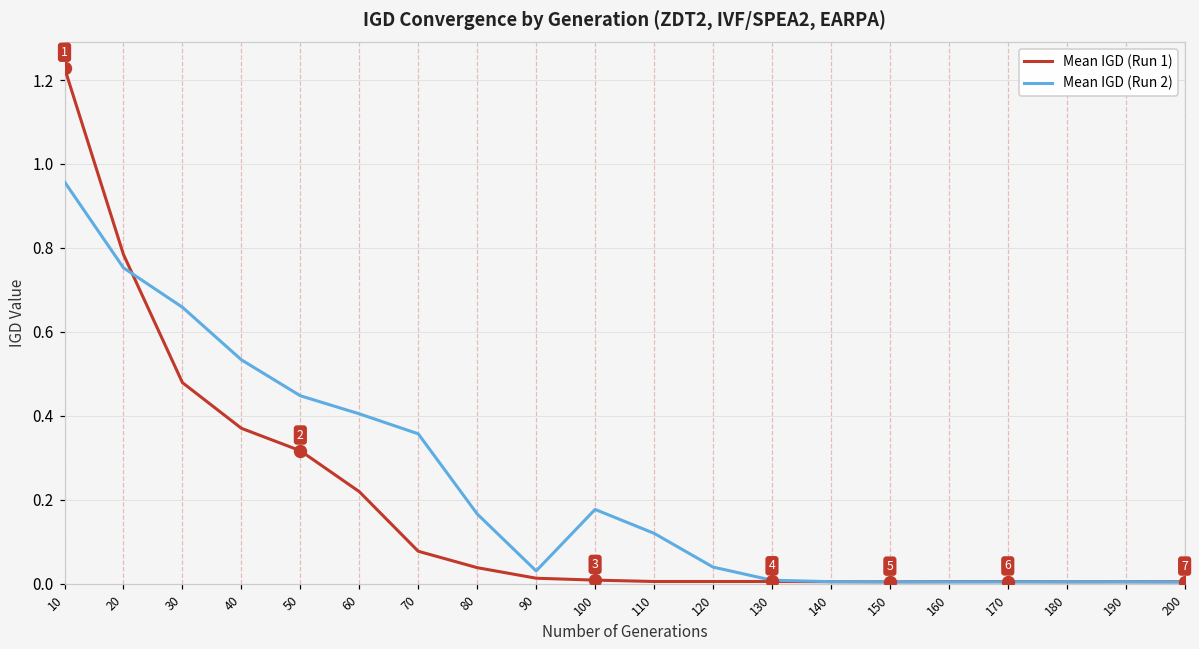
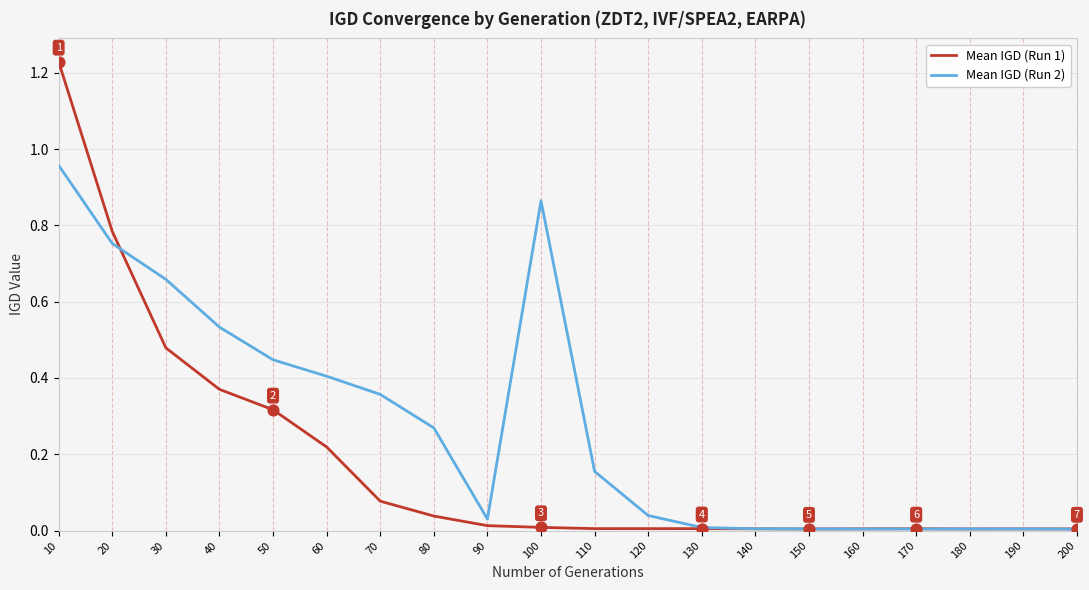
Mean IGD (Run 2), 80: 0.17 -> 0.27
Mean IGD (Run 2), 100: 0.18 -> 0.86
Mean IGD (Run 2), 110: 0.12 -> 0.16
